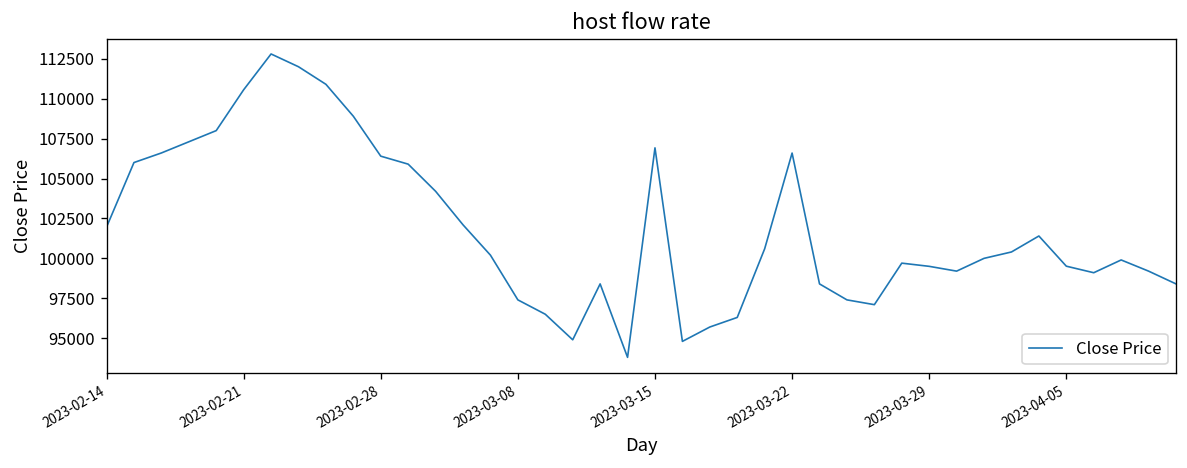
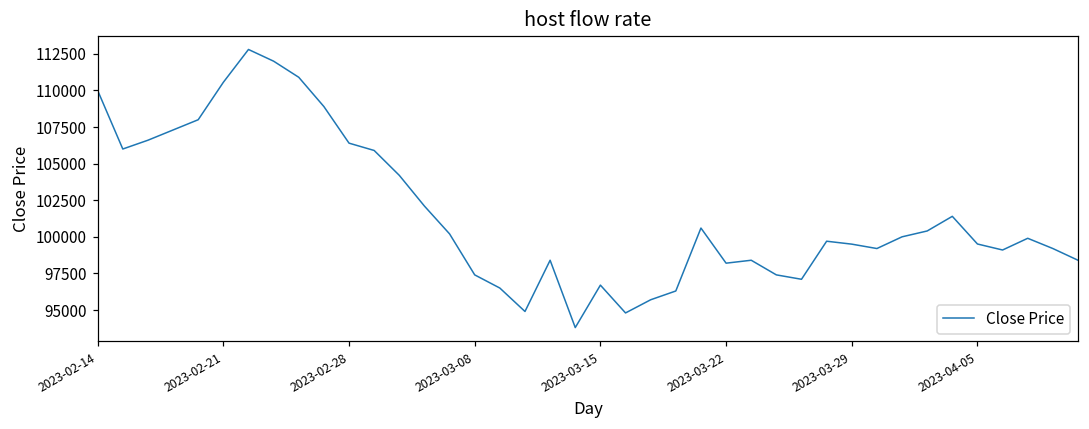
2023-02-14: 102000 -> 110000
2023-03-15: 106900 -> 96700
2023-03-22: 106600 -> 98200
